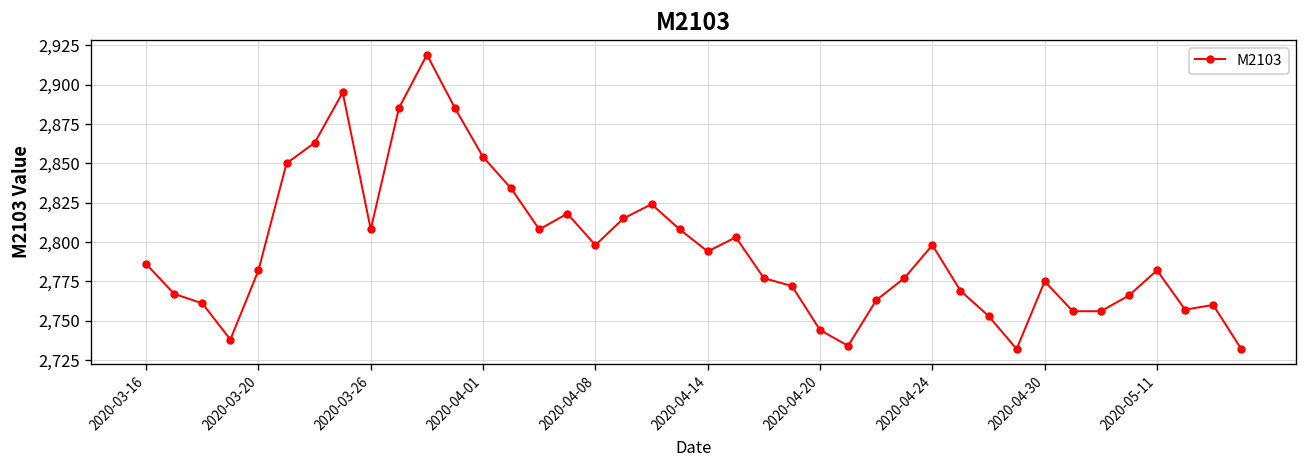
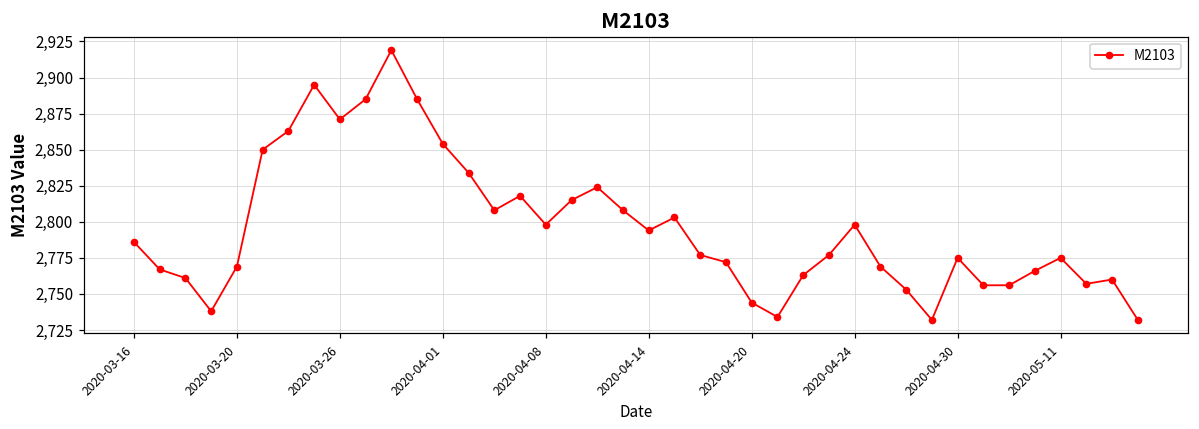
2020-03-20: 2,782 -> 2,769
2020-03-26: 2,808 -> 2,871
2020-05-11: 2,782 -> 2,775
